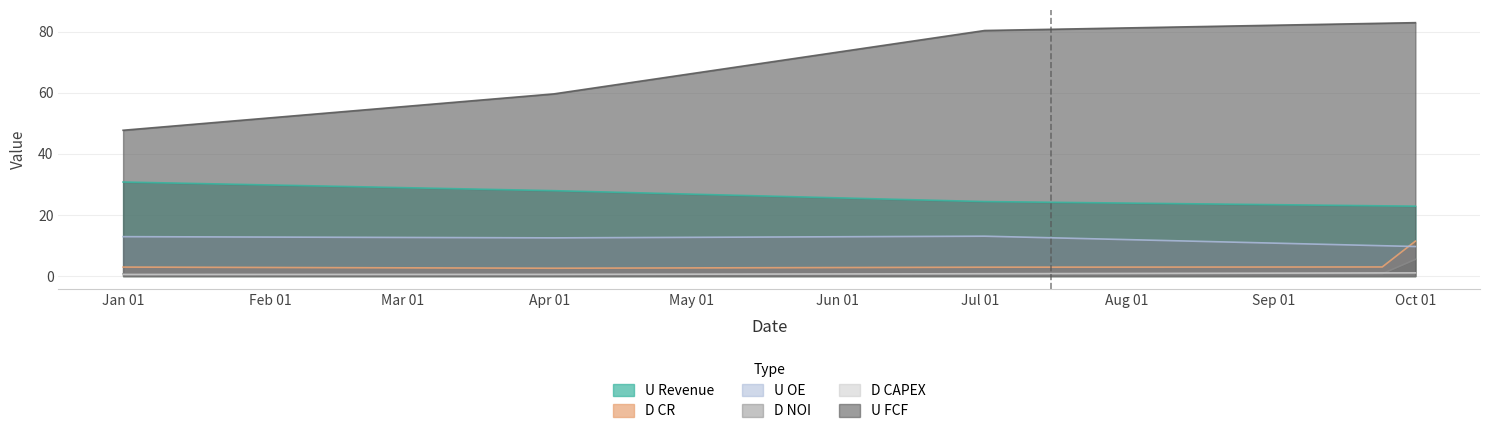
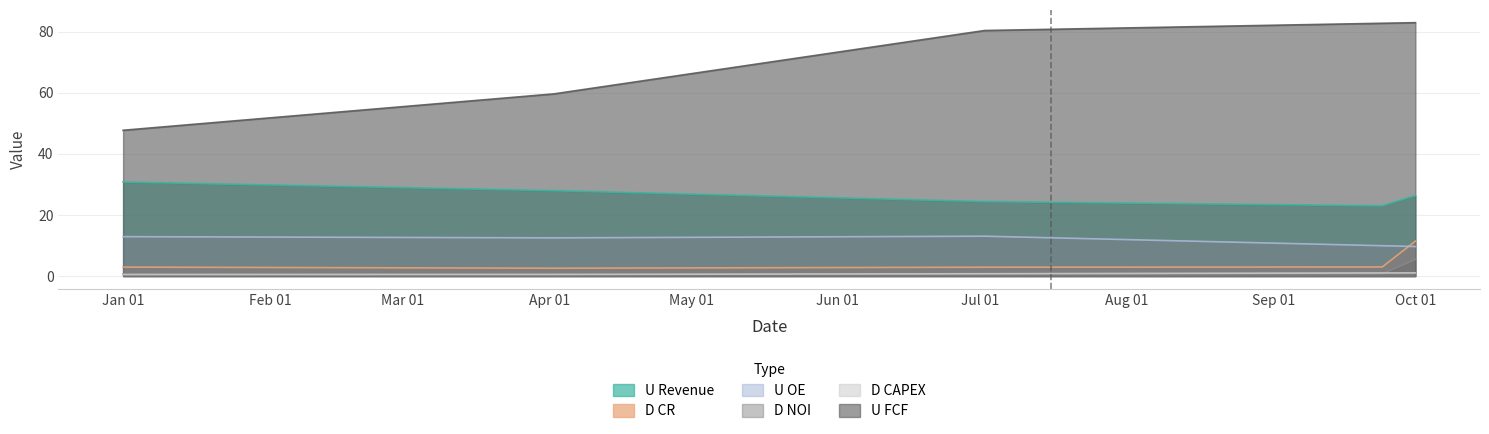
U Revenue, Oct 01: 23 -> 26
